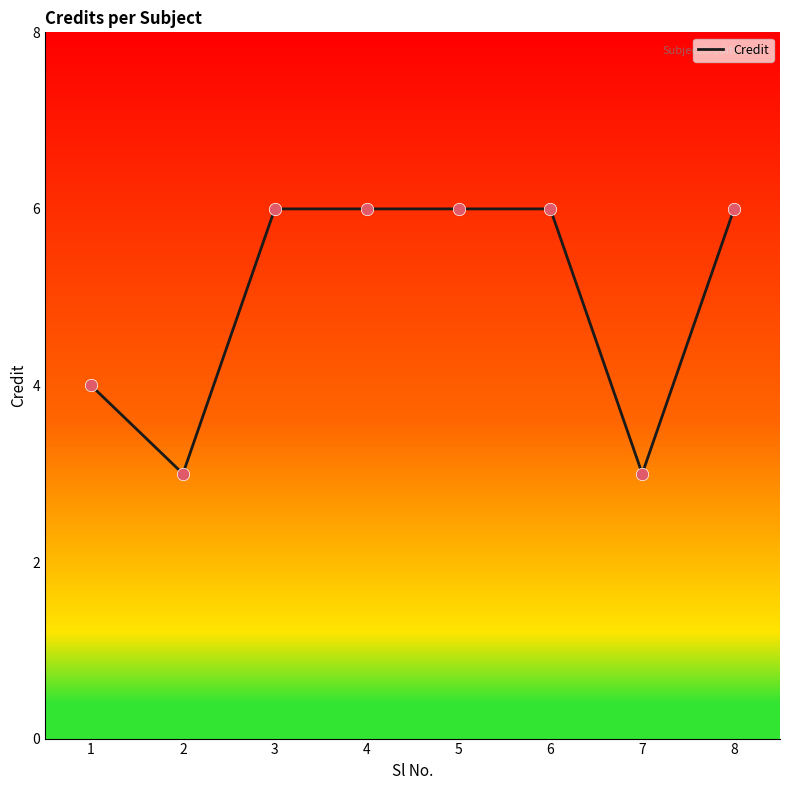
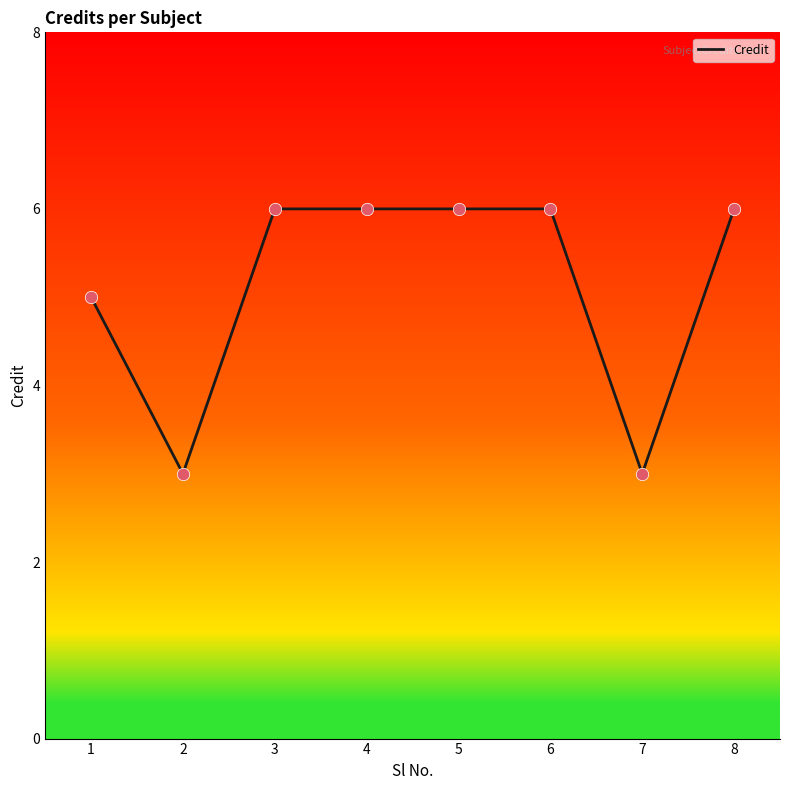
1: 4 -> 5
